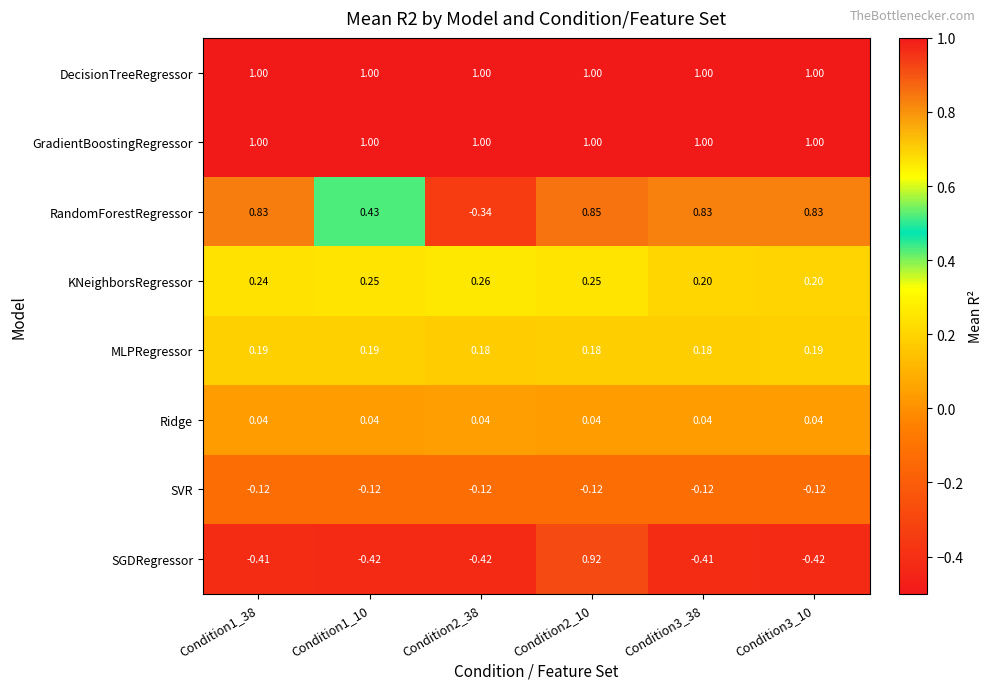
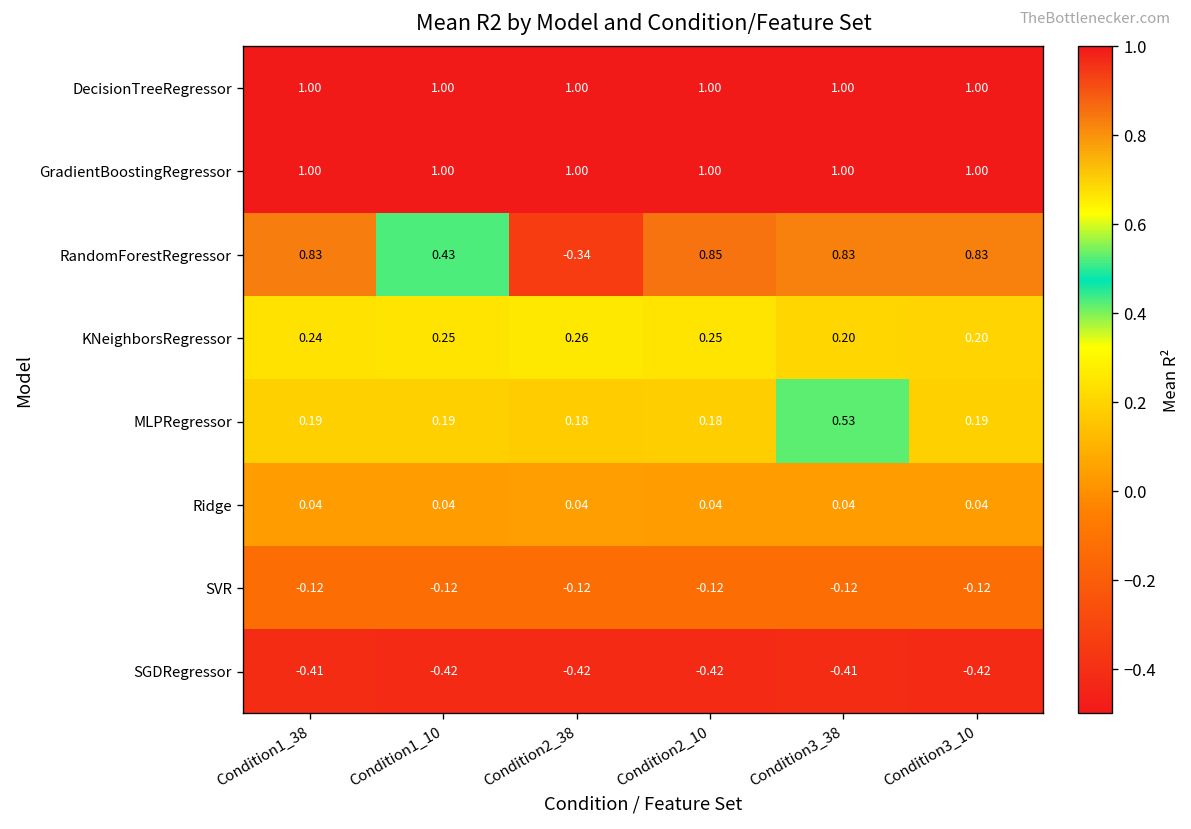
MLPRegressor, Condition3_38: 0.18 -> 0.53
SGDRegressor, Condition2_10: 0.92 -> -0.42
